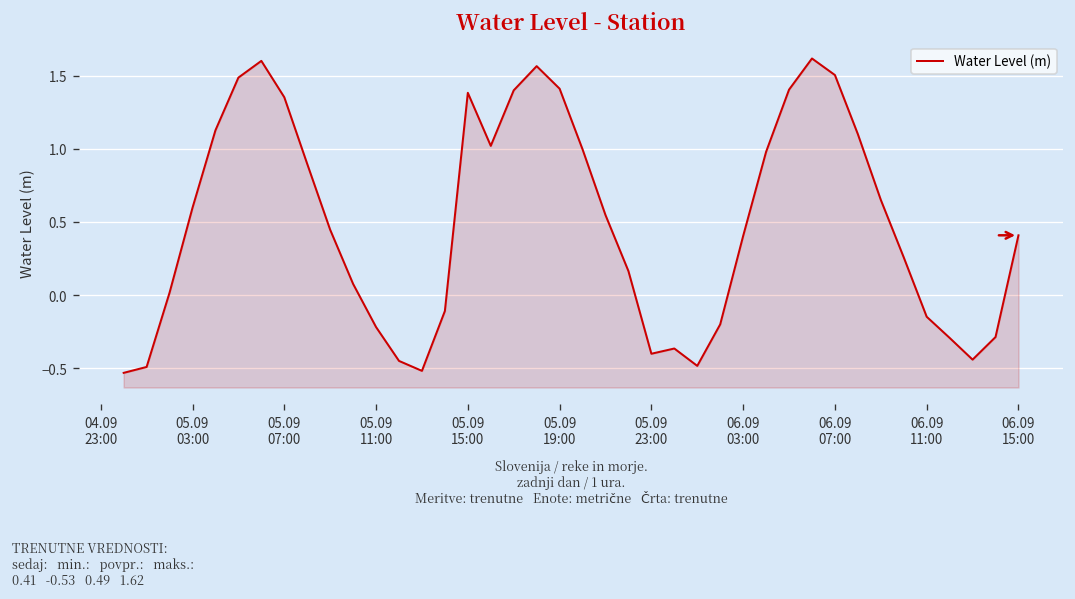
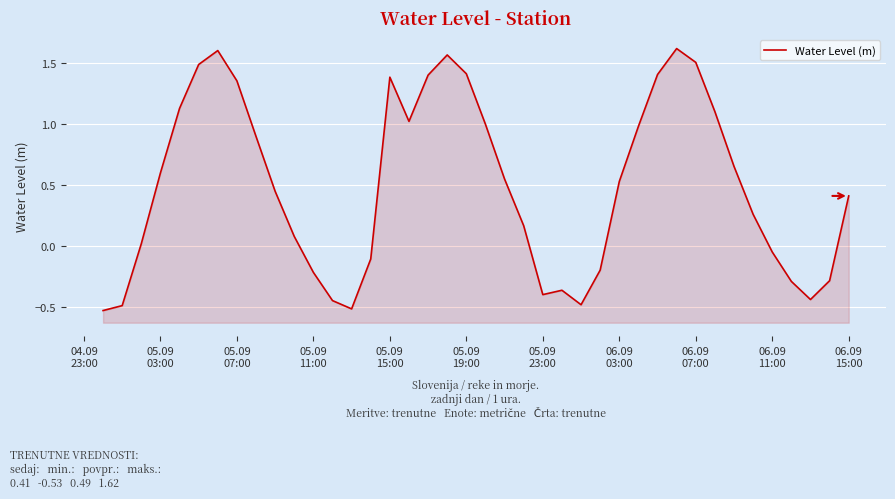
06.09 03:00: 0.40 -> 0.53
06.09 11:00: -0.15 -> -0.05
